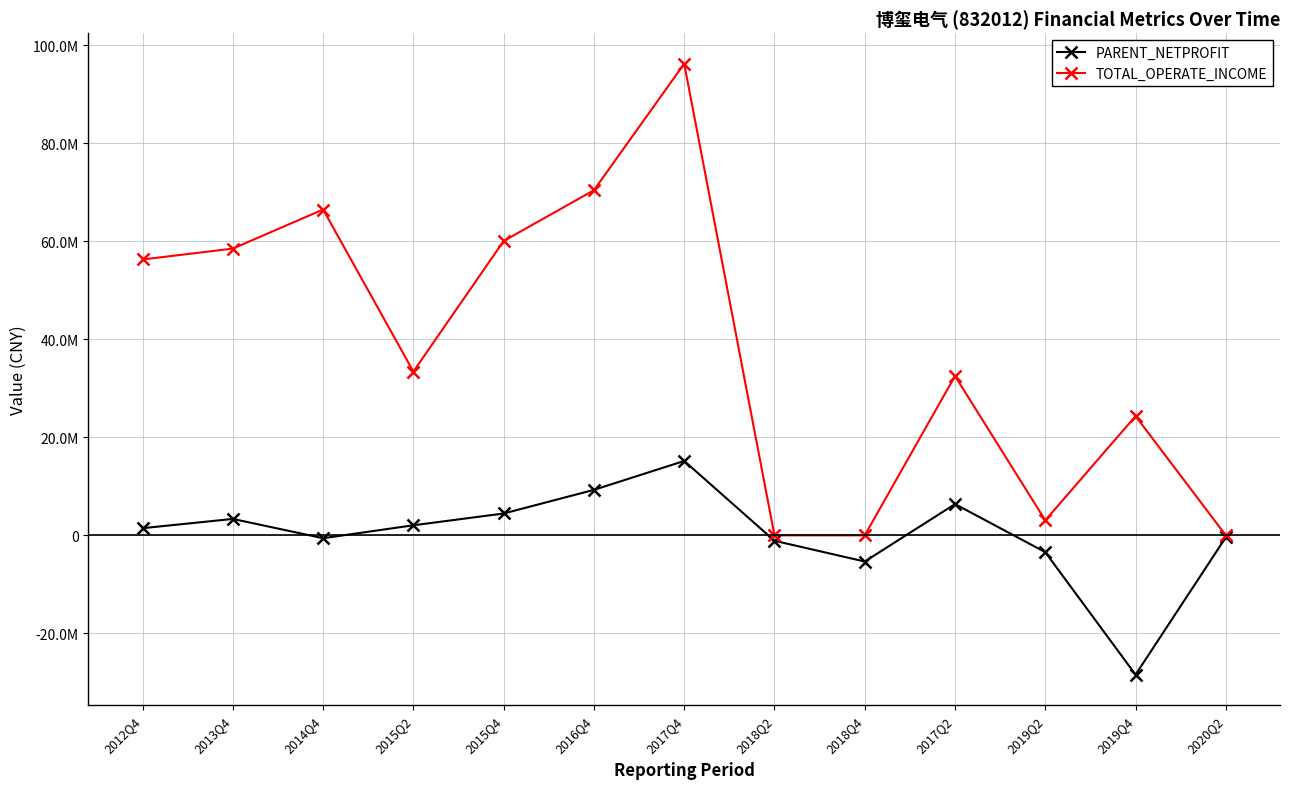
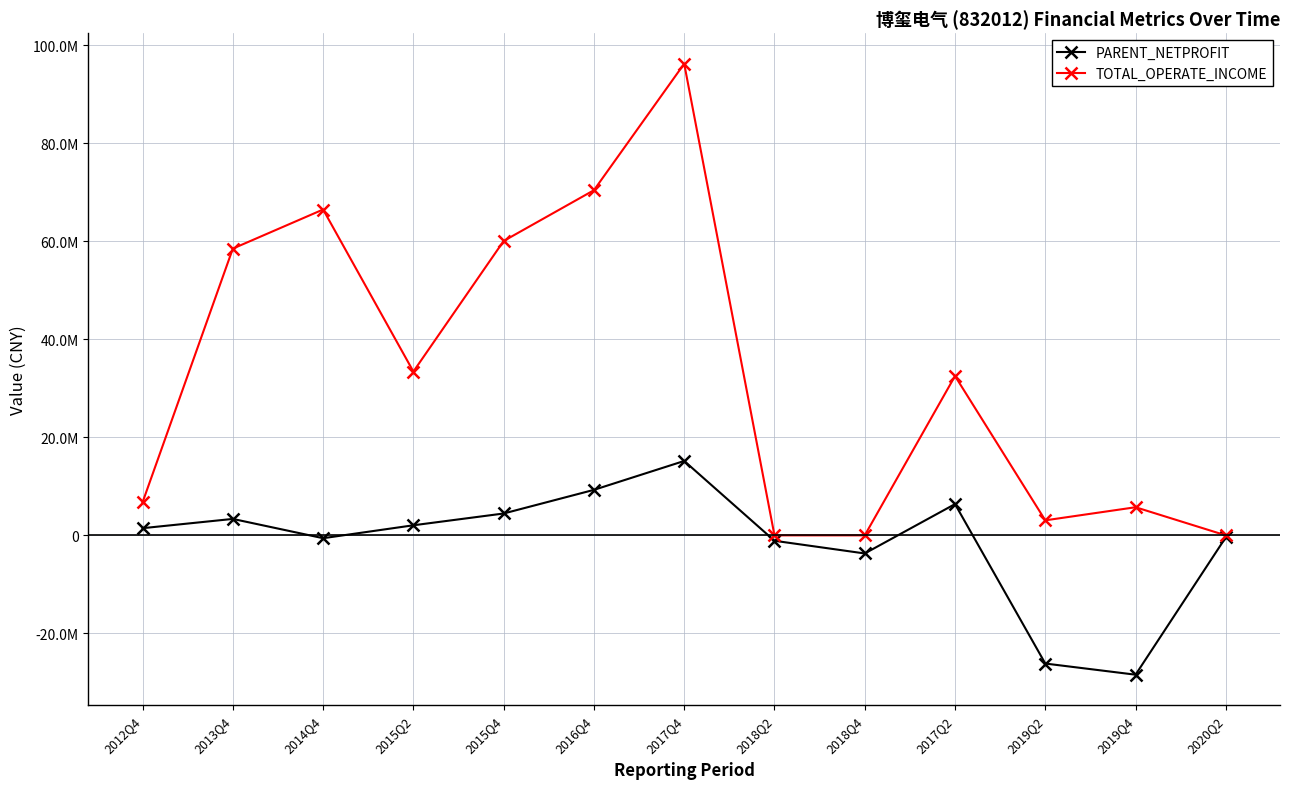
TOTAL_OPERATE_INCOME, 2012Q4: 56000000 -> 7000000
PARENT_NETPROFIT, 2018Q4: -5000000 -> -4000000
PARENT_NETPROFIT, 2019Q2: -3000000 -> -26000000
TOTAL_OPERATE_INCOME, 2019Q4: 24000000 -> 6000000
